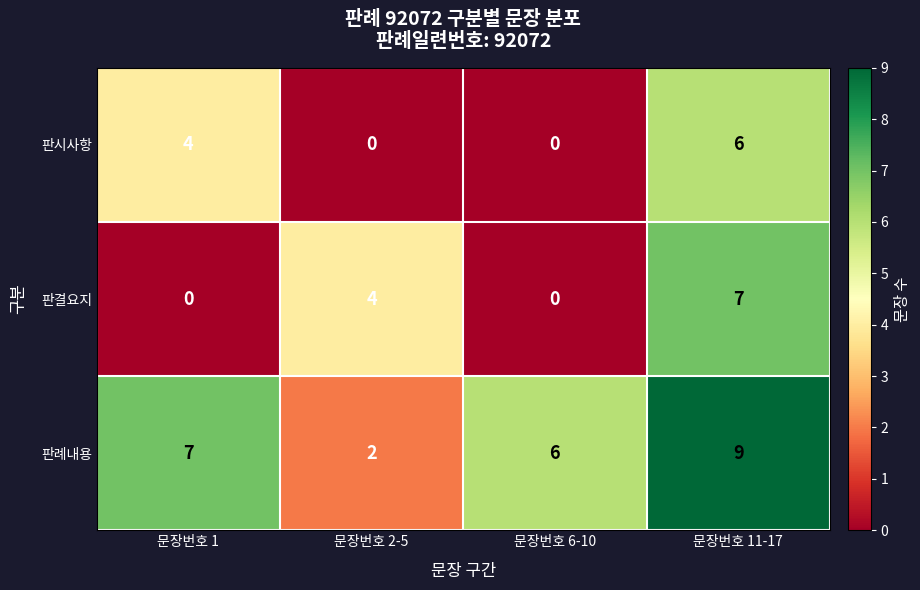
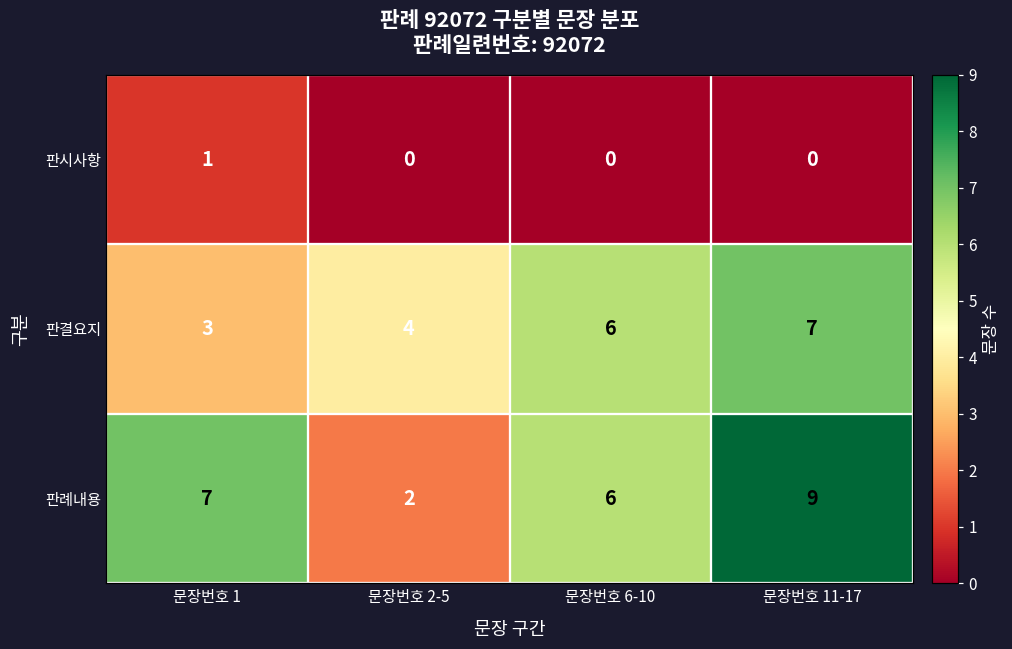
판시사항, 문장번호 1: 4 -> 1
판시사항, 문장번호 11-17: 6 -> 0
판결요지, 문장번호 1: 0 -> 3
판결요지, 문장번호 6-10: 0 -> 6
